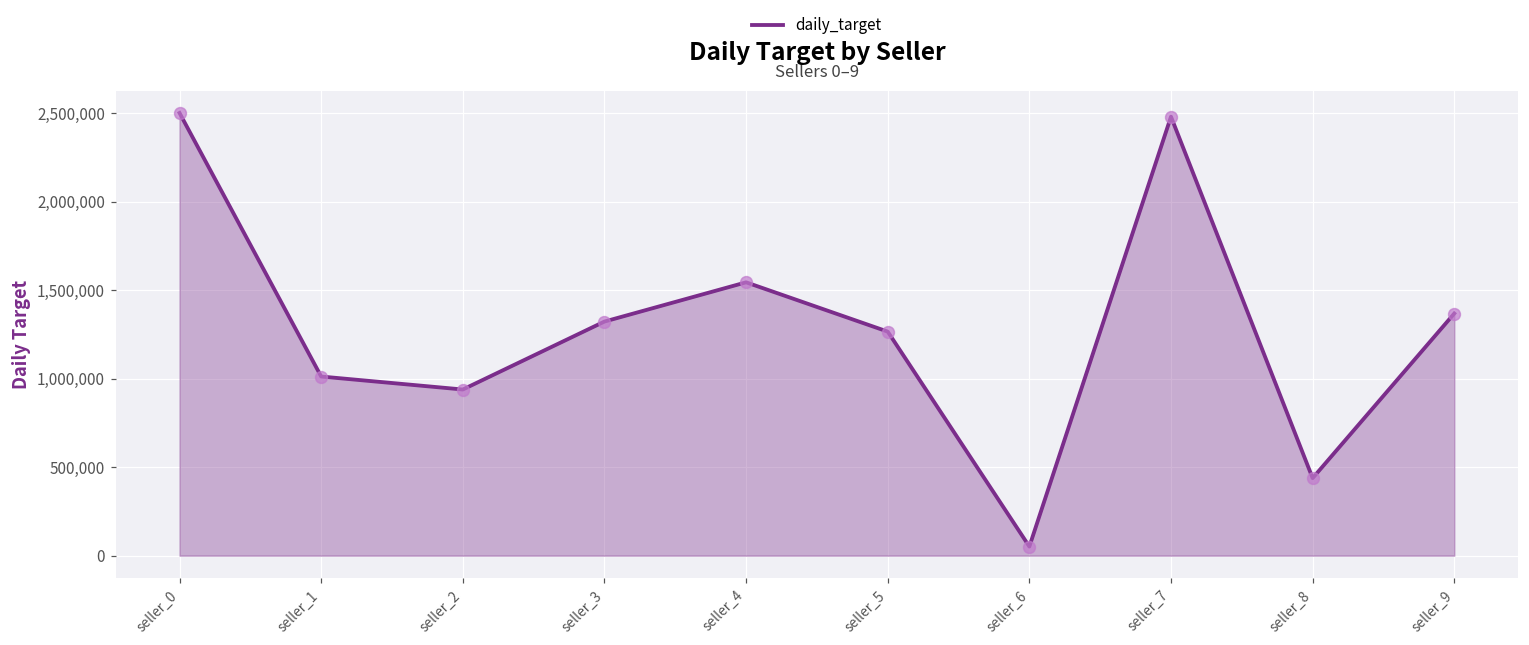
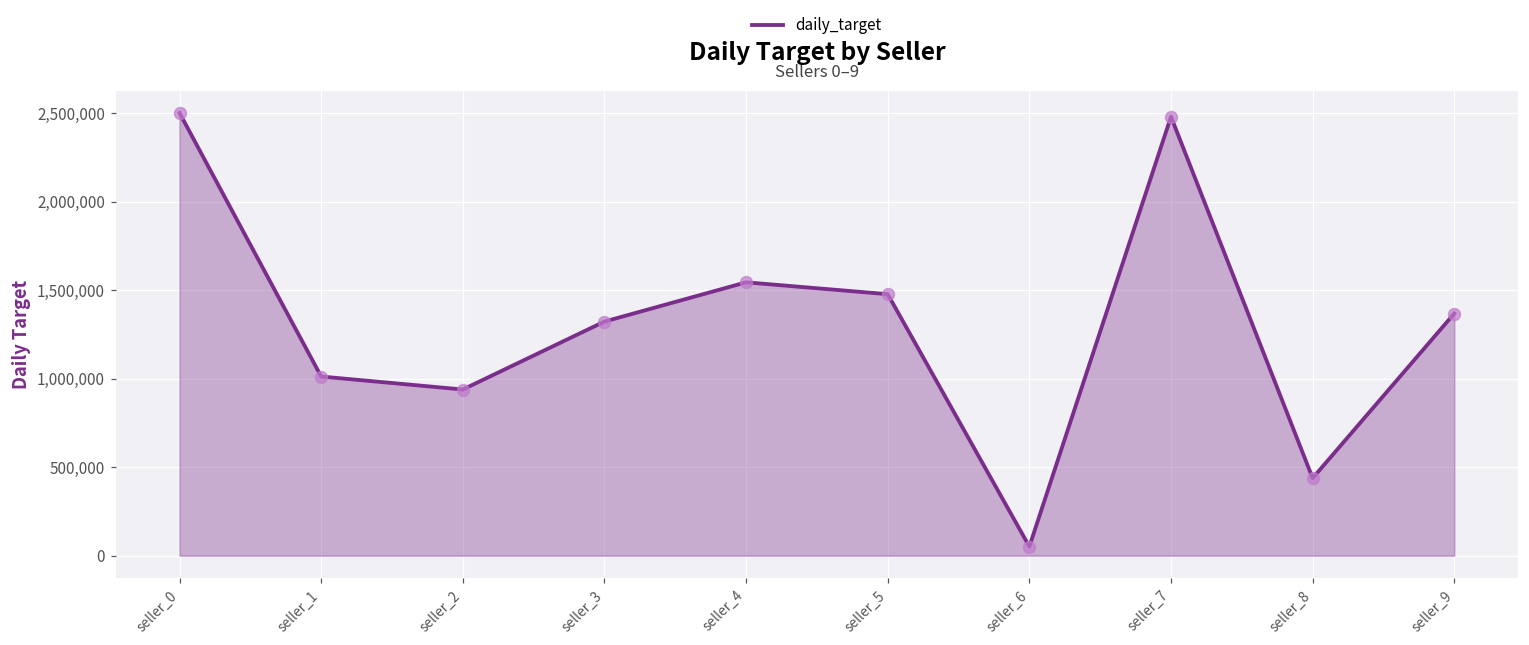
seller_5: 1,270,000 -> 1,480,000
